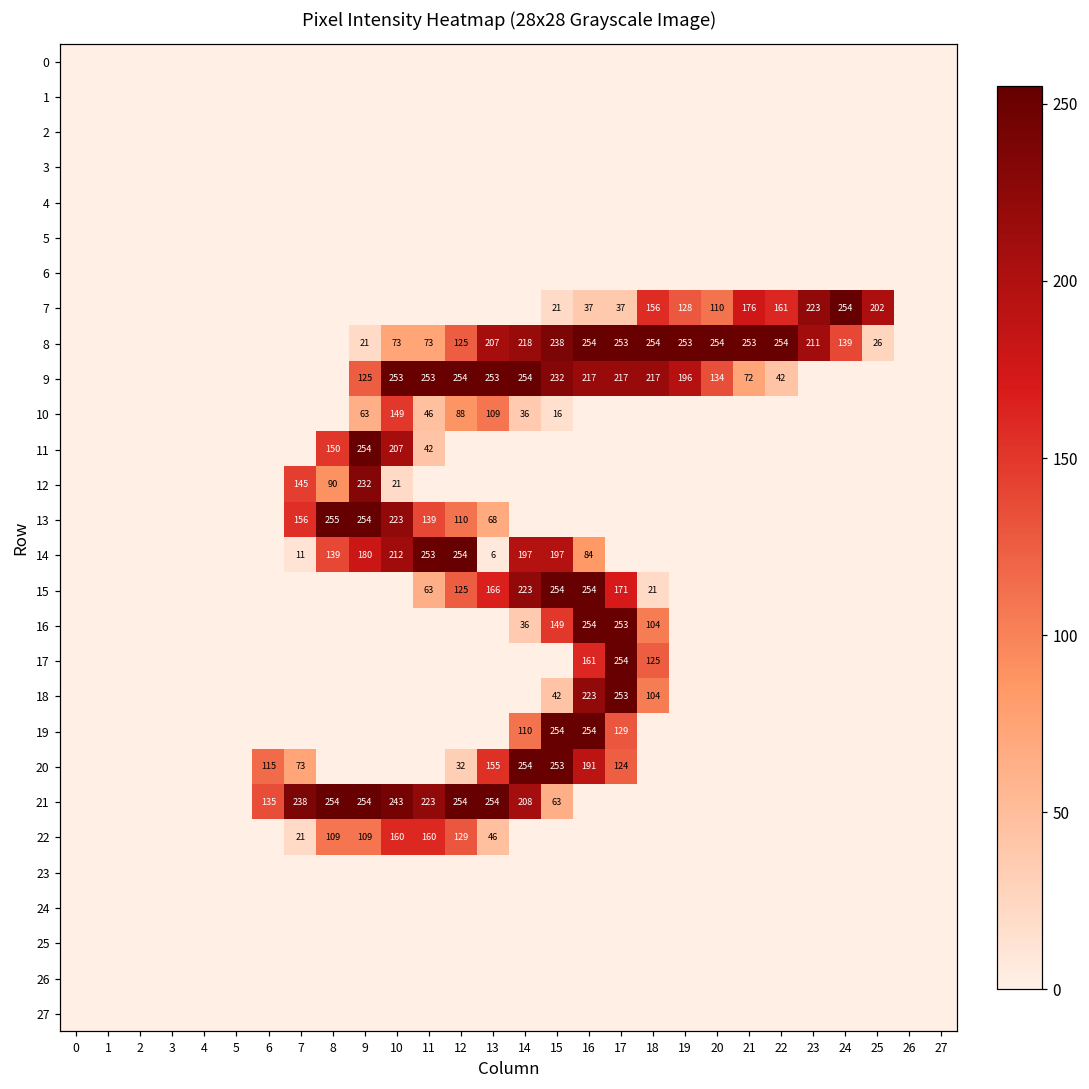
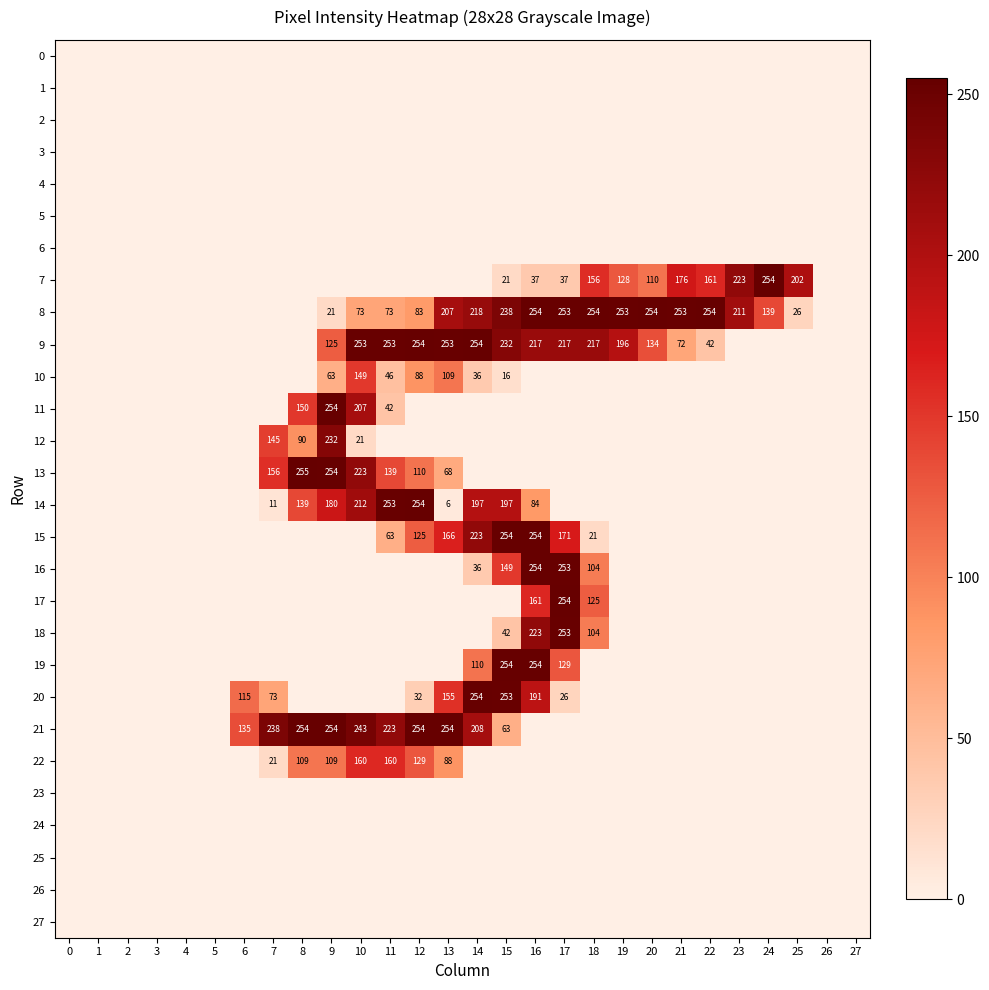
8, 12: 125 -> 83
20, 17: 124 -> 26
22, 13: 46 -> 88
